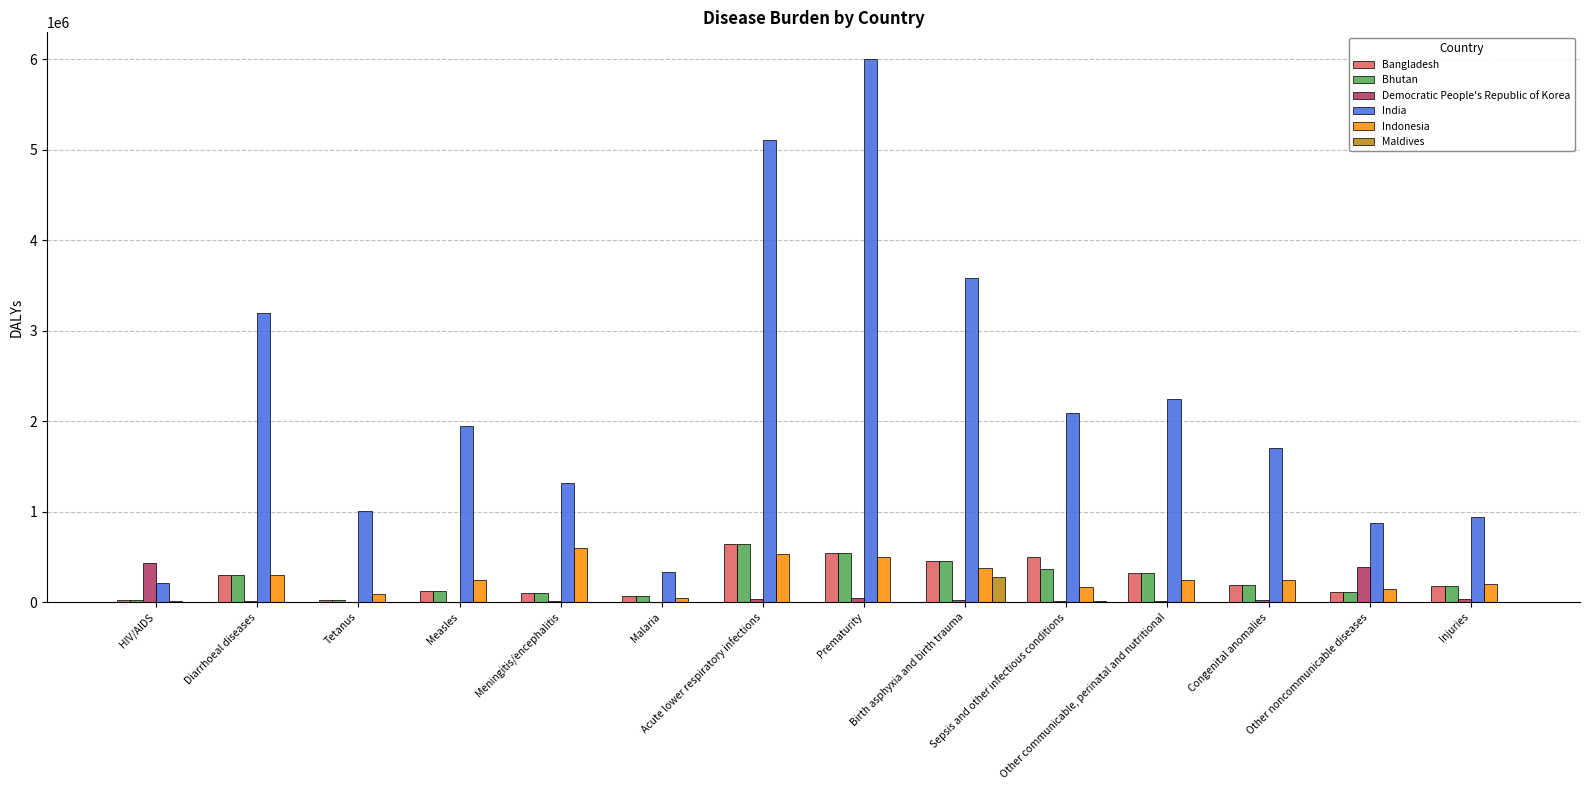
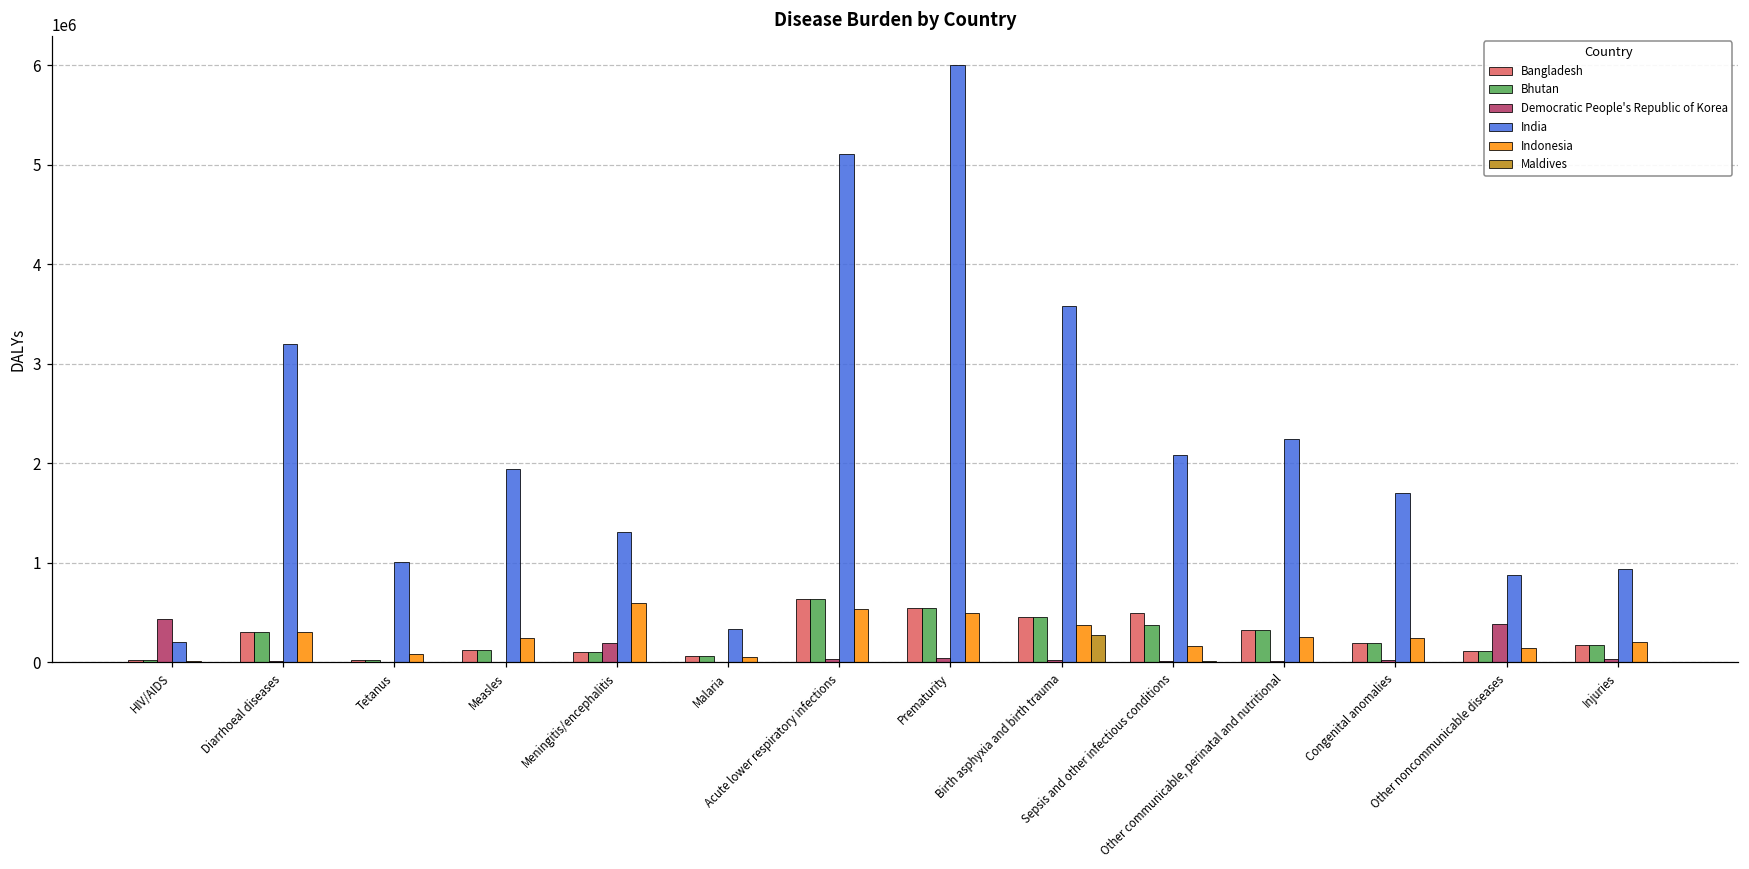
Democratic People's Republic of Korea, Meningitis/encephalitis: 0 -> 200000
